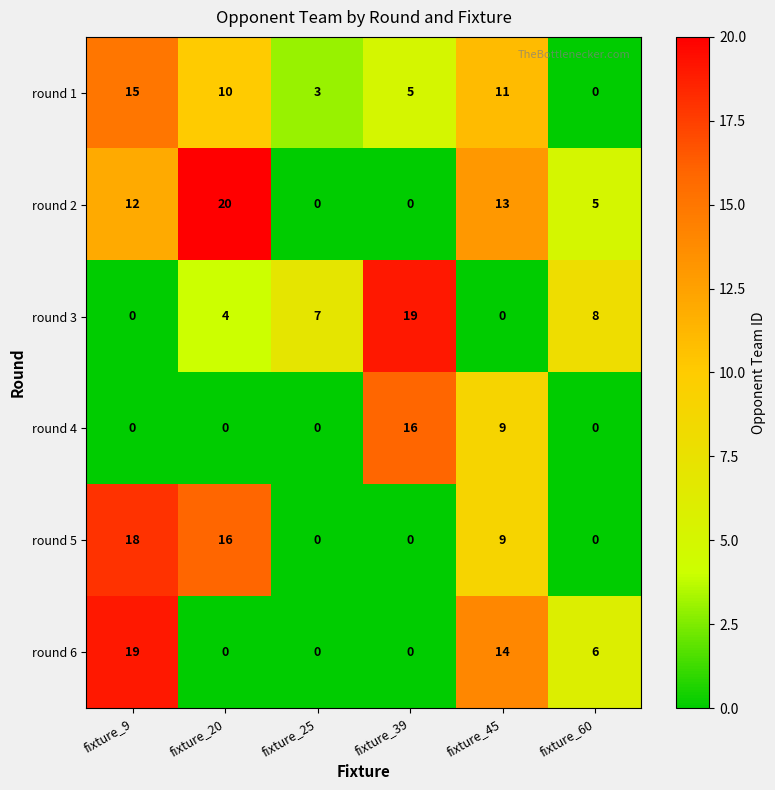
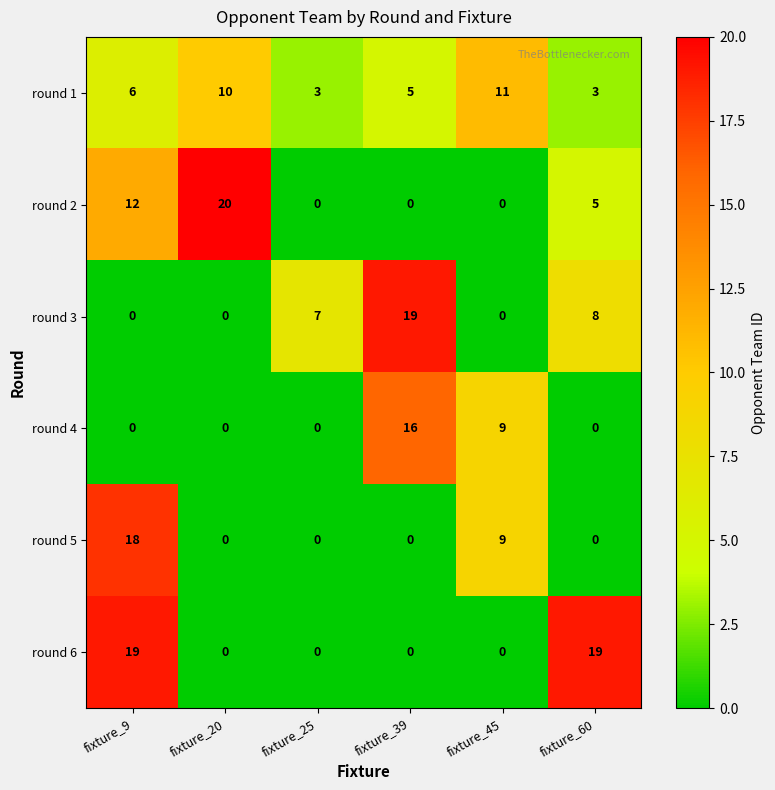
round 1, fixture_9: 15 -> 6
round 1, fixture_60: 0 -> 3
round 2, fixture_45: 13 -> 0
round 3, fixture_20: 4 -> 0
round 5, fixture_20: 16 -> 0
round 6, fixture_45: 14 -> 0
round 6, fixture_60: 6 -> 19
